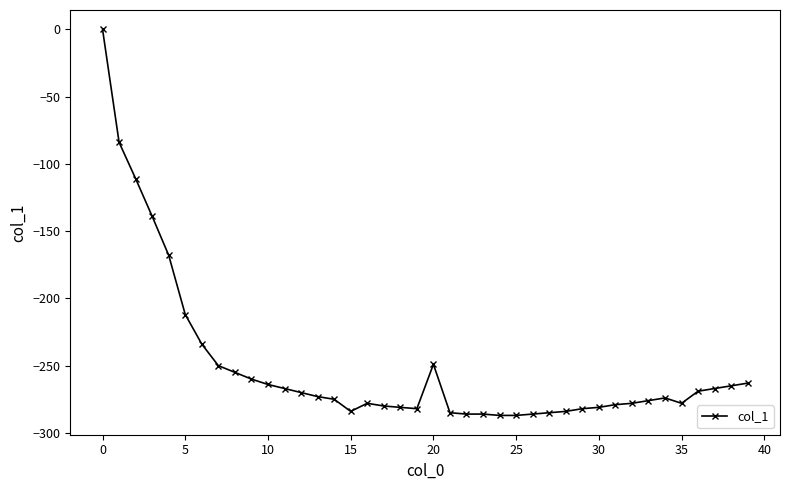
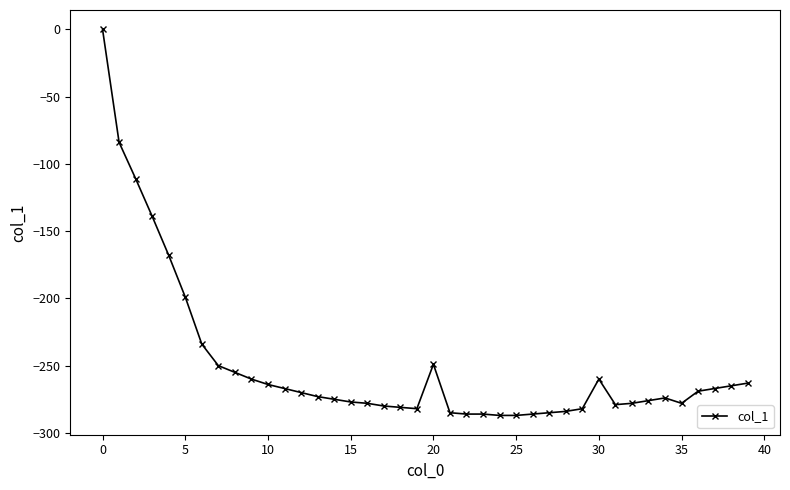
5: -212 -> -199
15: -284 -> -277
30: -281 -> -260
